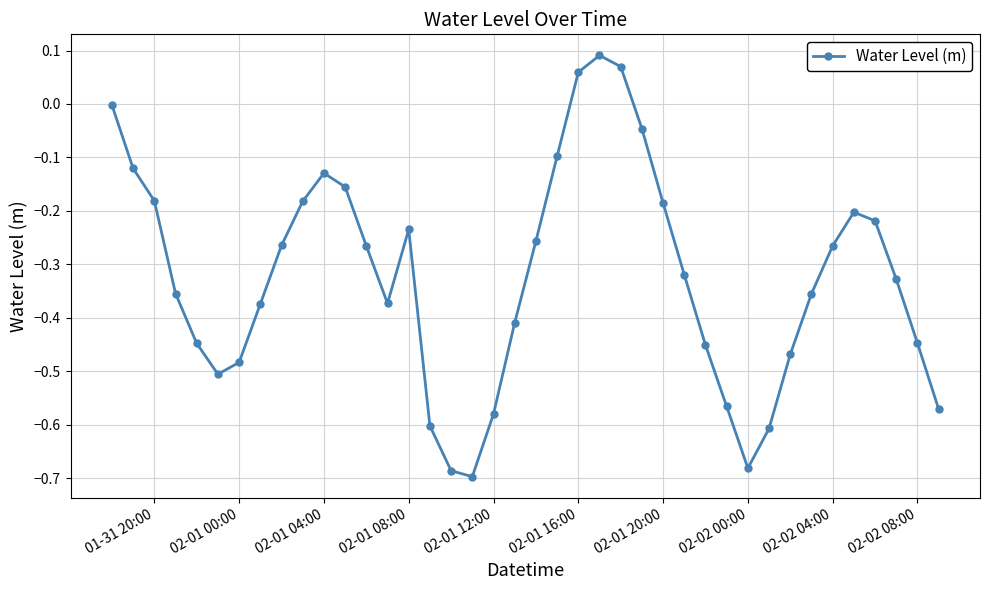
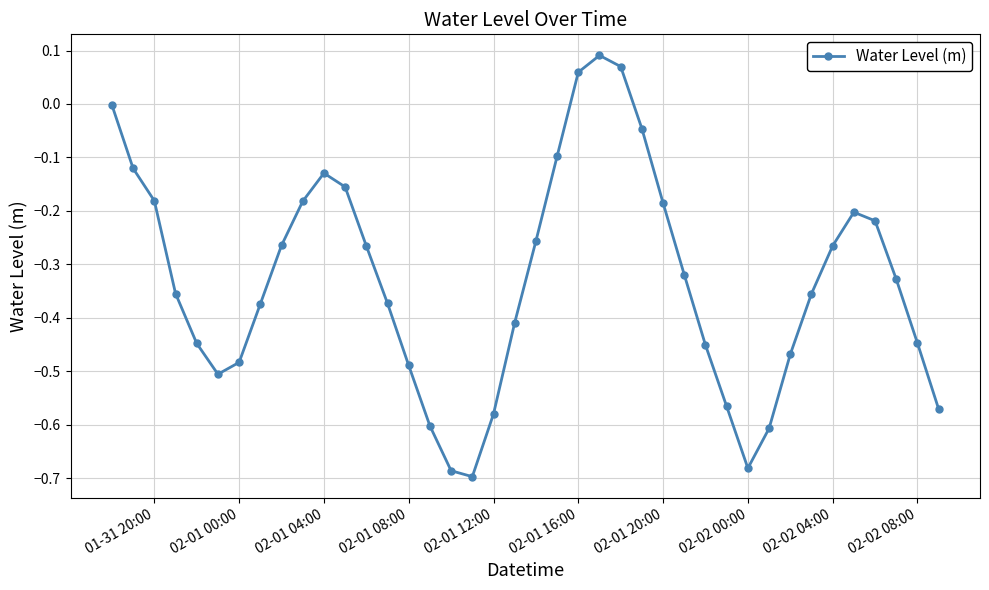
02-01 08:00: -0.23 -> -0.49
